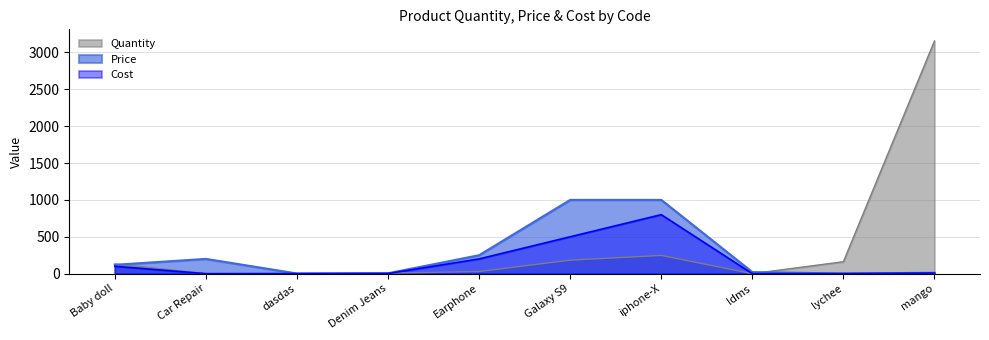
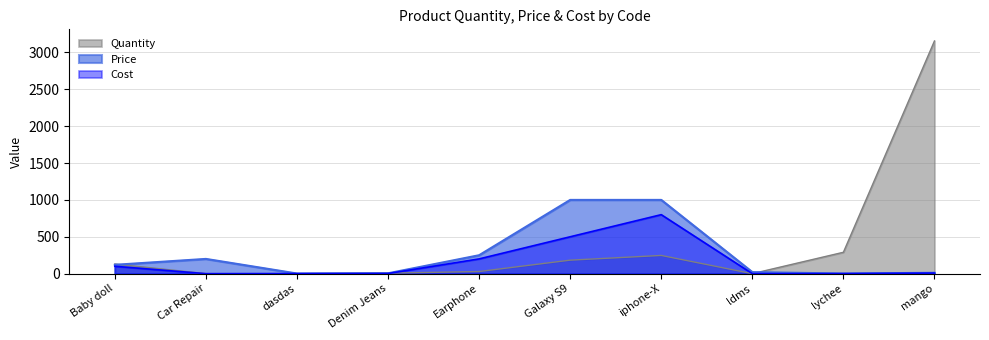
Quantity, lychee: 200 -> 300
